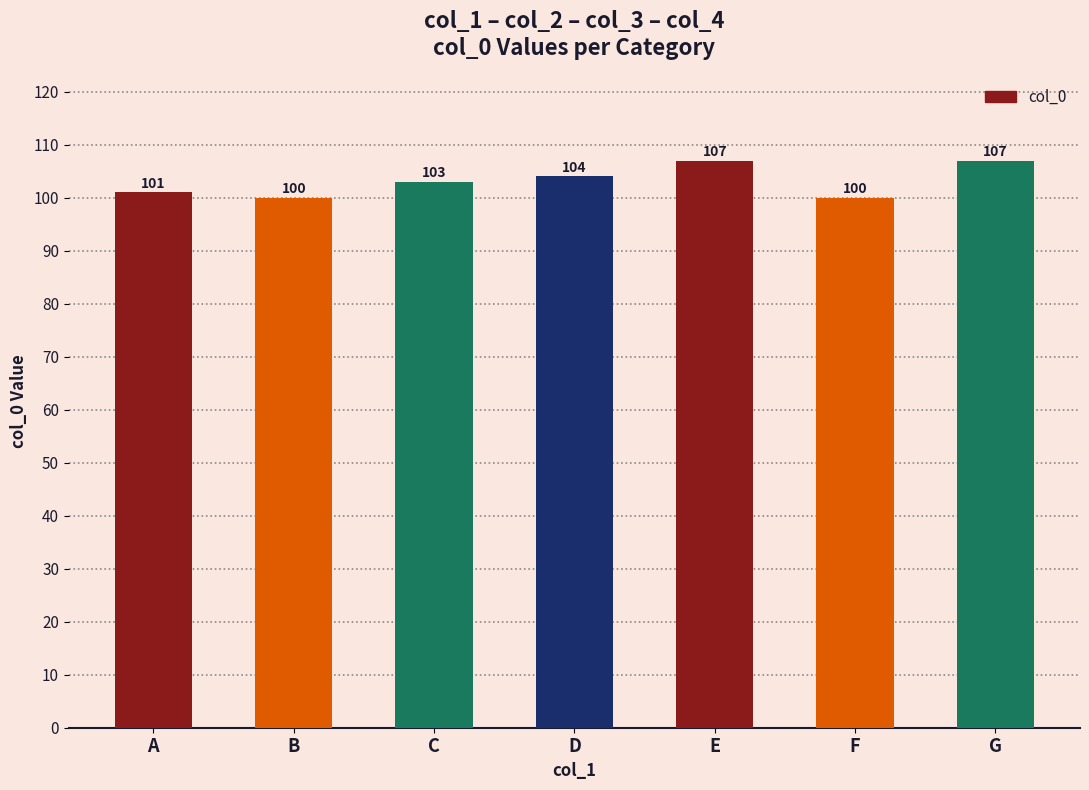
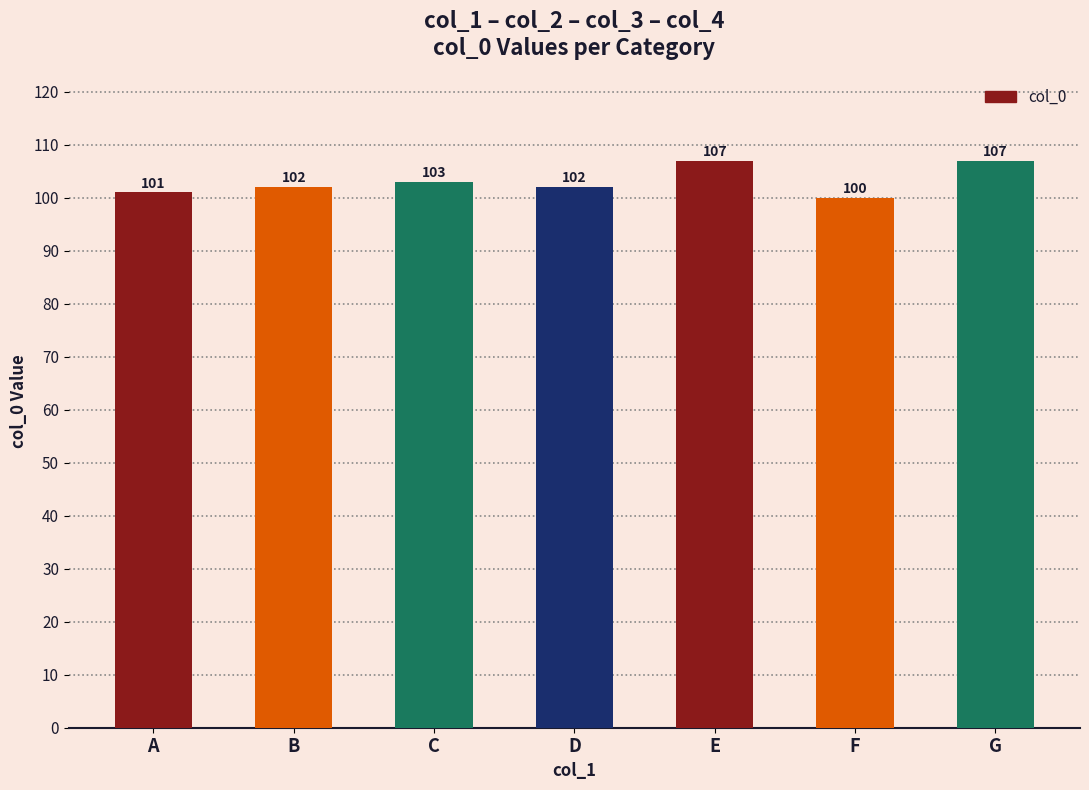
B: 100 -> 102
D: 104 -> 102
